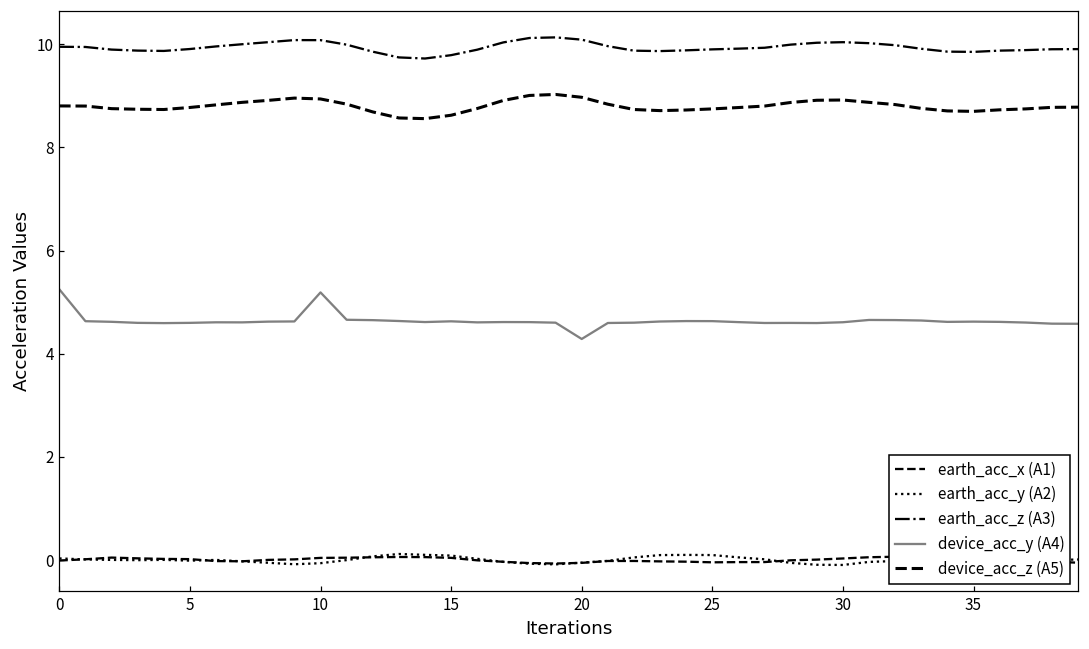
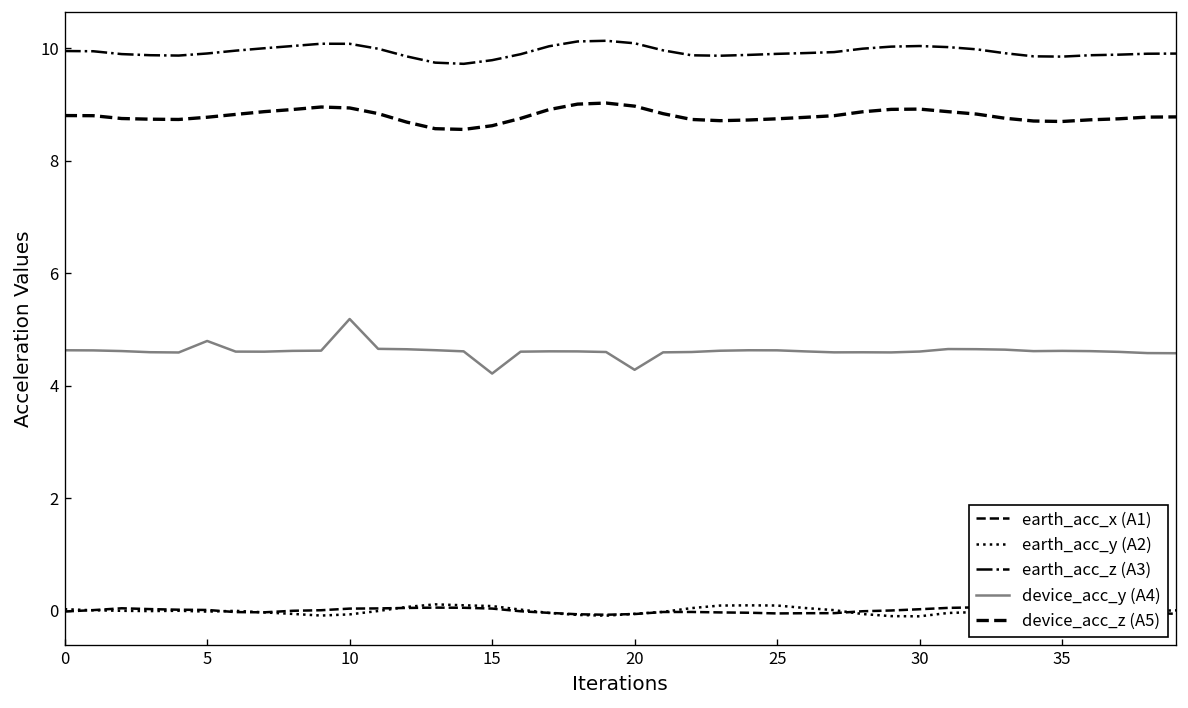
device_acc_y (A4), 0: 5.3 -> 4.6
device_acc_y (A4), 5: 4.6 -> 4.8
device_acc_y (A4), 15: 4.6 -> 4.2
